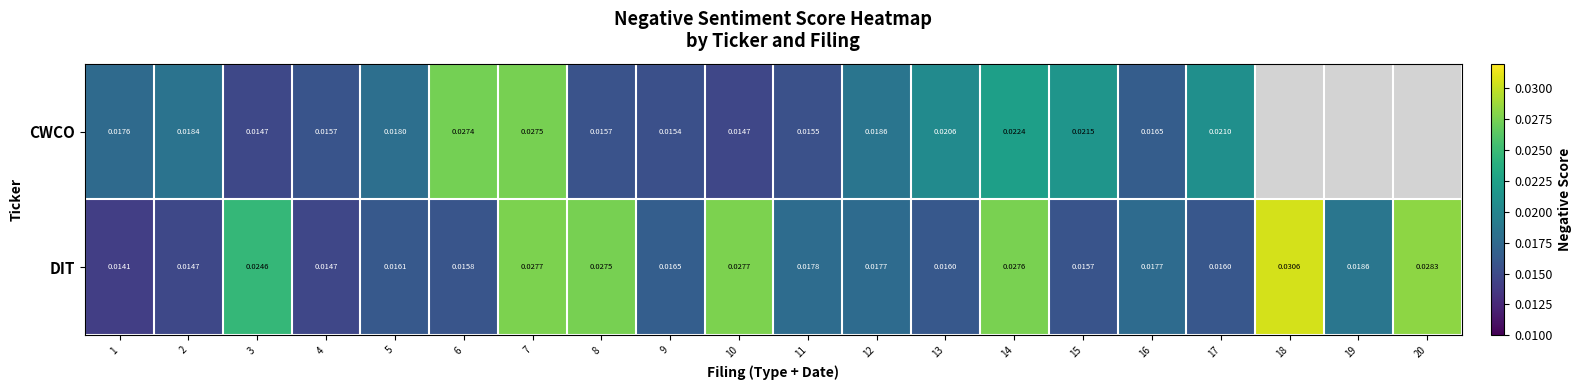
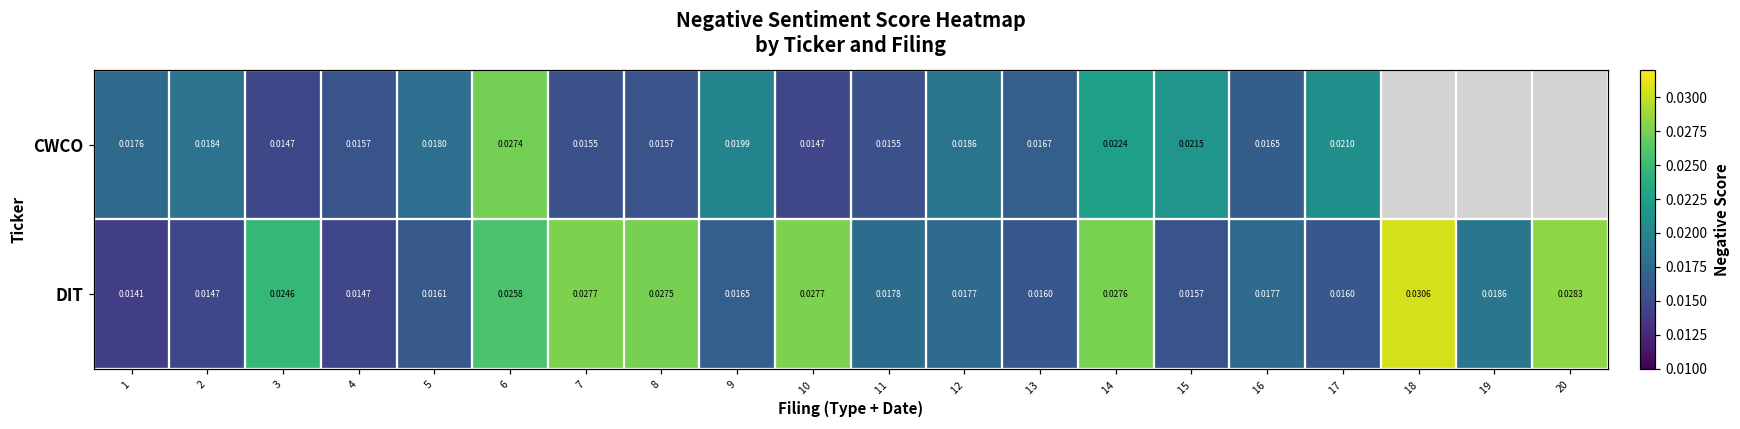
CWCO, 7: 0.0275 -> 0.0155
CWCO, 9: 0.0154 -> 0.0199
CWCO, 13: 0.0206 -> 0.0167
DIT, 6: 0.0158 -> 0.0258
